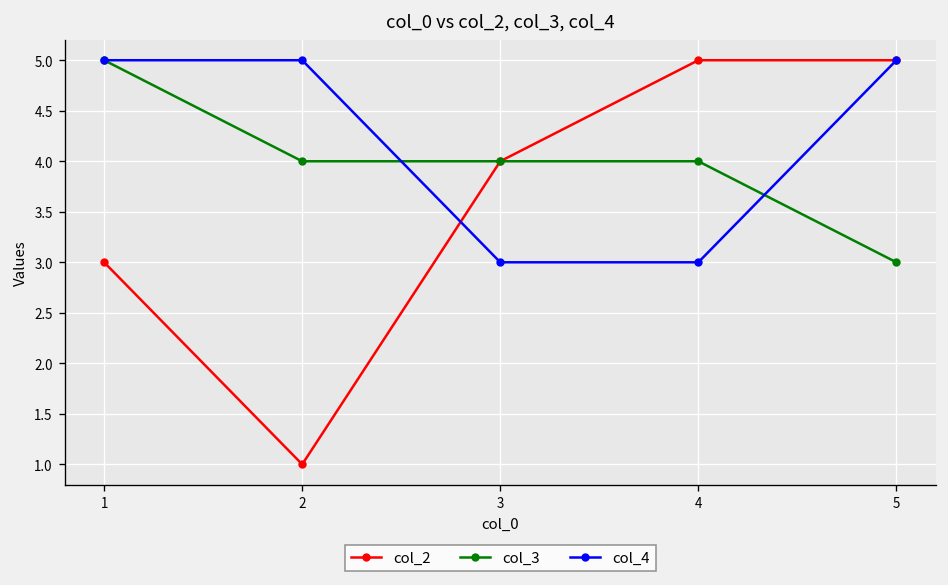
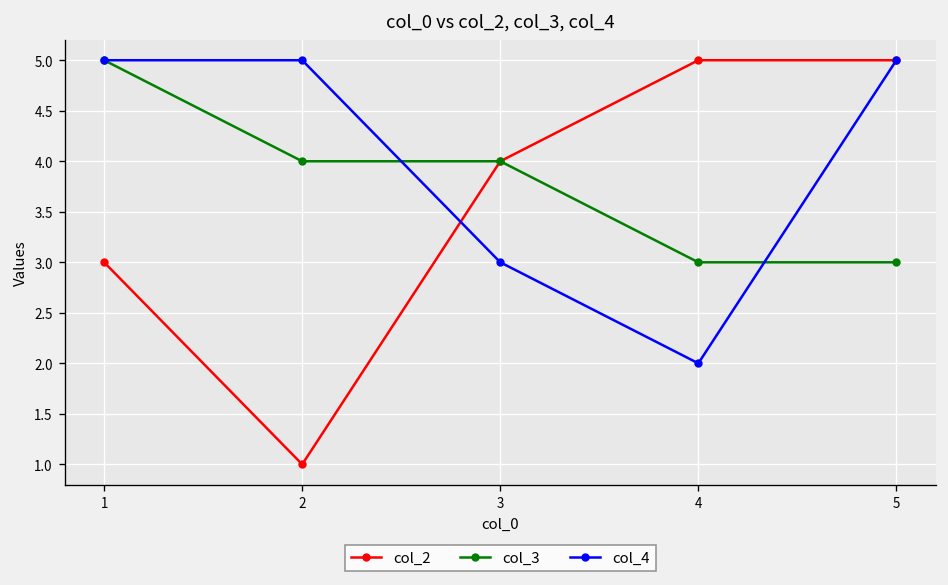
col_3, 4: 4 -> 3
col_4, 4: 3 -> 2
